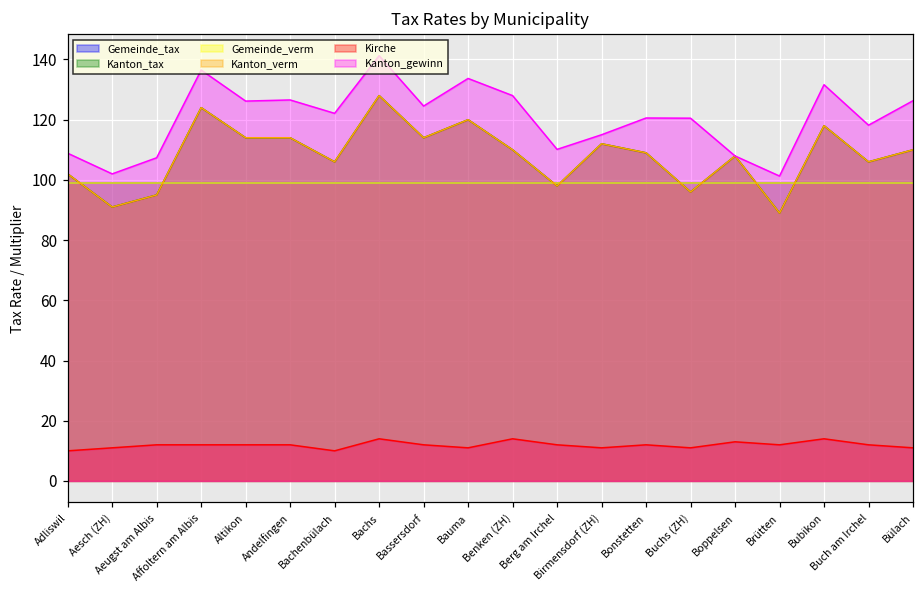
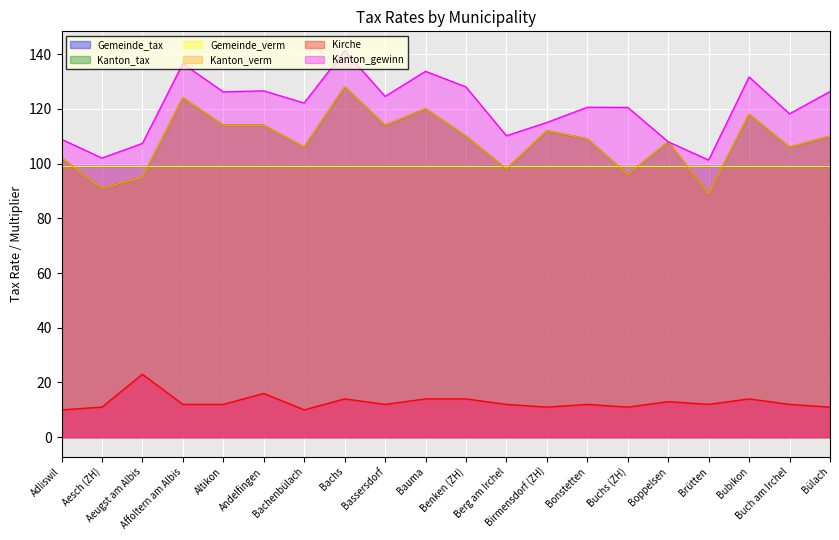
Kirche, Aeugst am Albis: 12 -> 23
Kirche, Andelfingen: 12 -> 16
Kirche, Bauma: 11 -> 14
